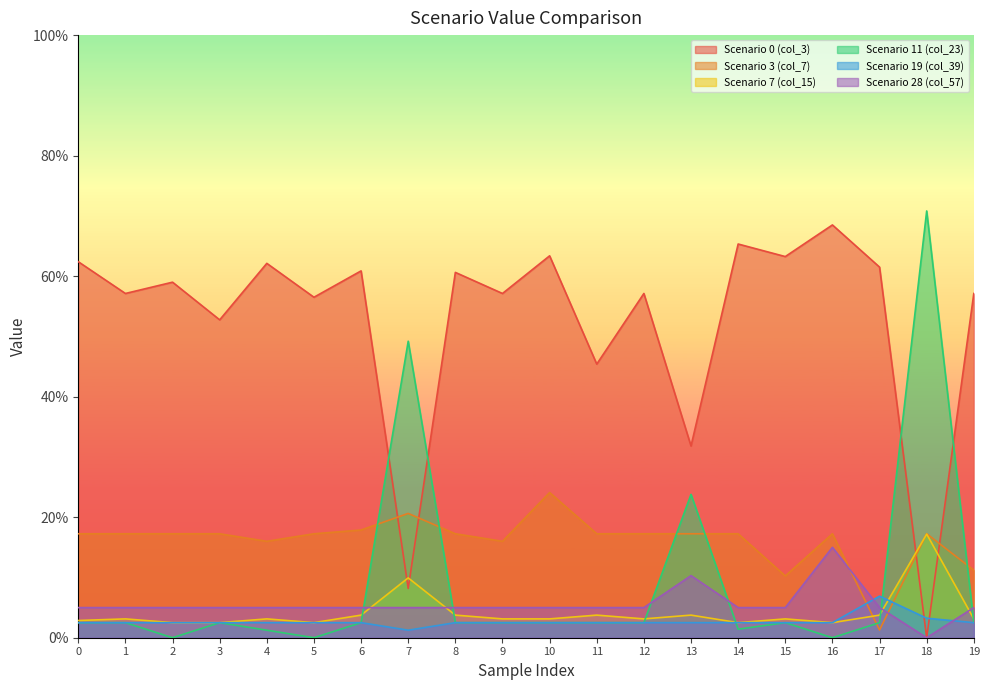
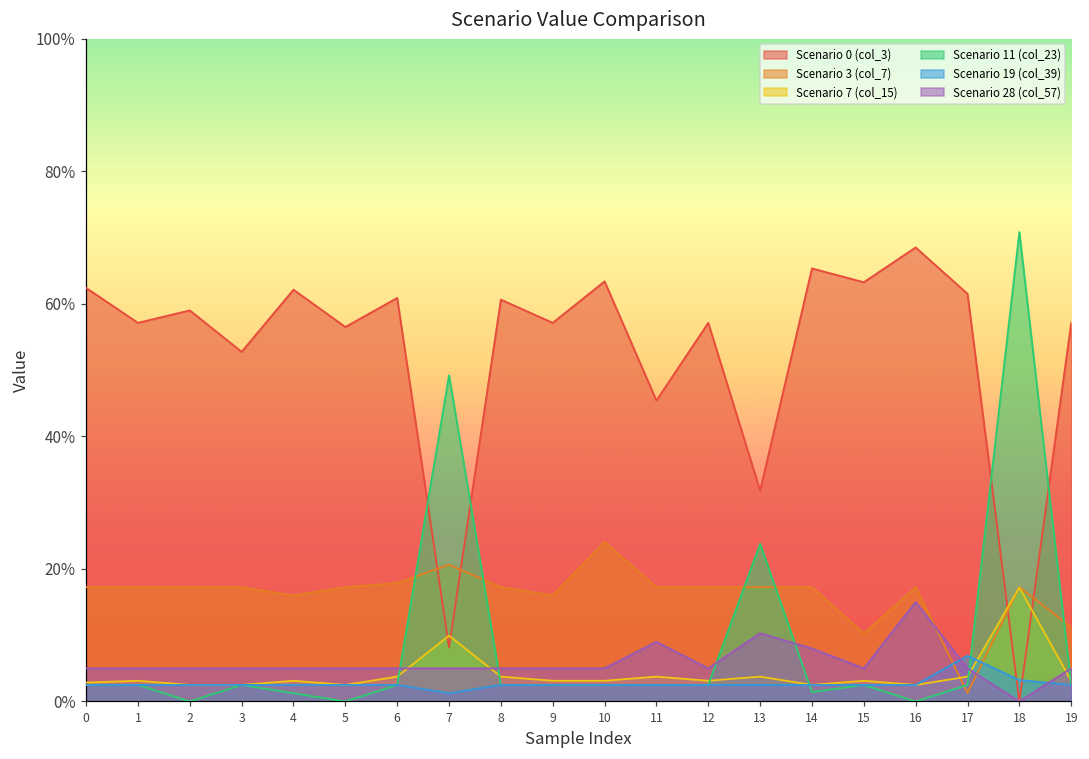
Scenario 28 (col_57), 11: 5% -> 9%
Scenario 28 (col_57), 14: 5% -> 8%
